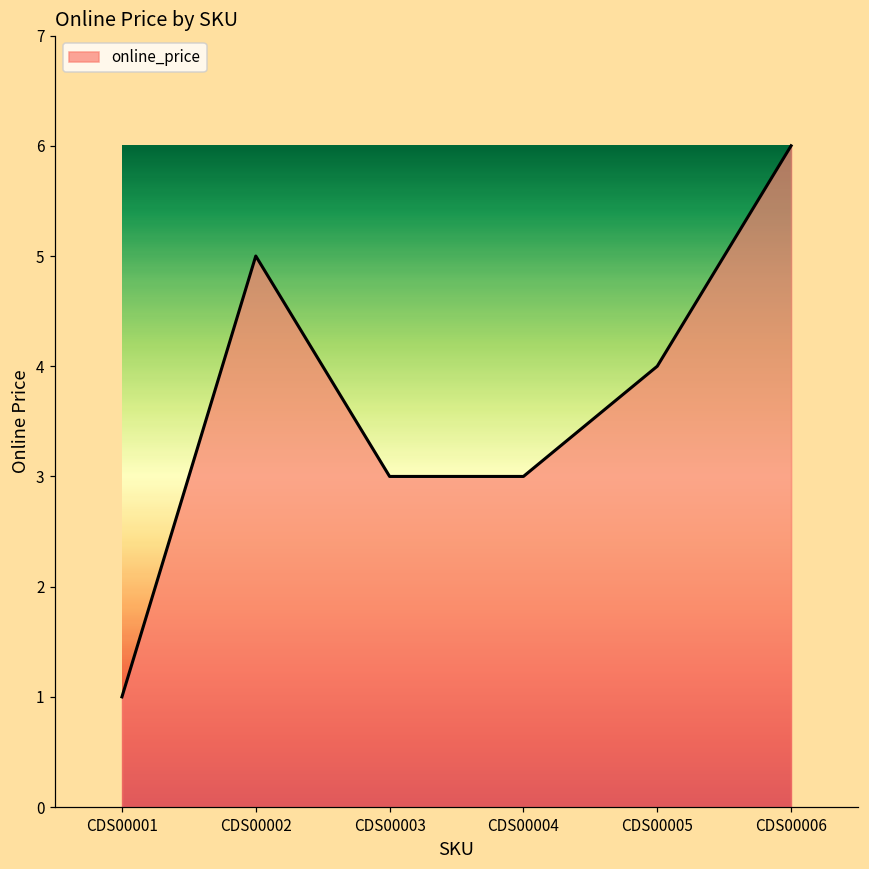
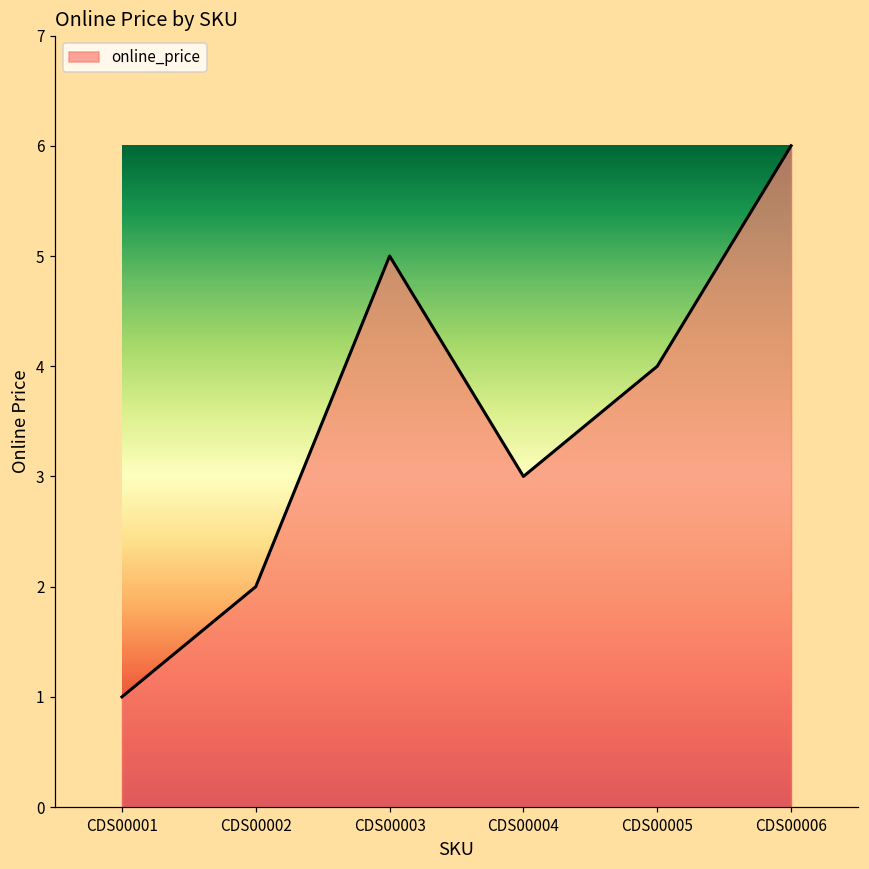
CDS00002: 5 -> 2
CDS00003: 3 -> 5
